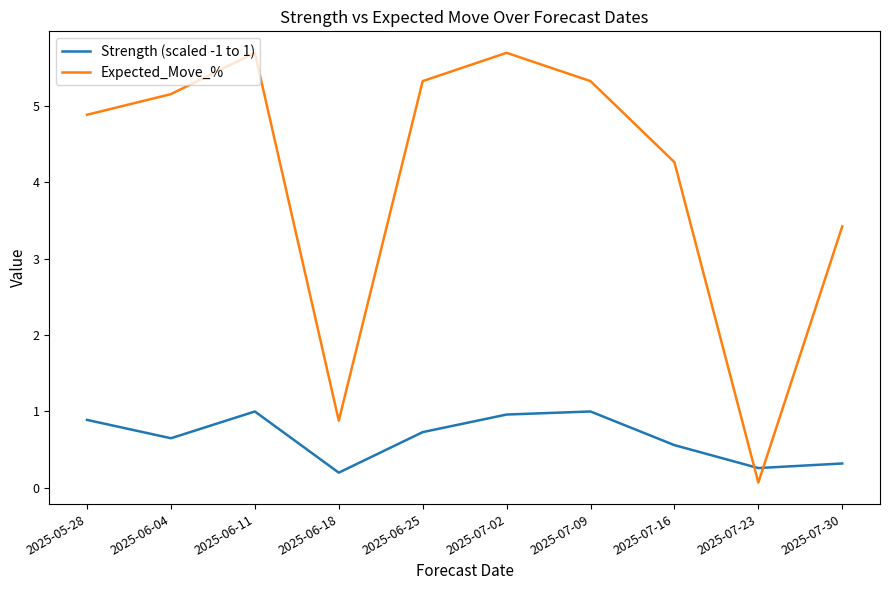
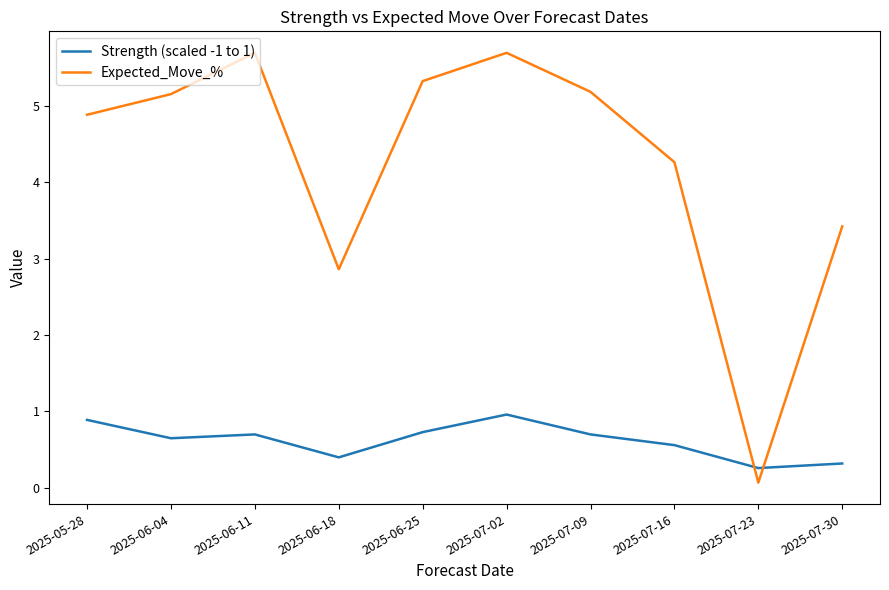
Strength (scaled -1 to 1), 2025-06-11: 1.0 -> 0.7
Strength (scaled -1 to 1), 2025-06-18: 0.2 -> 0.4
Expected_Move_%, 2025-06-18: 0.9 -> 2.9
Strength (scaled -1 to 1), 2025-07-09: 1.0 -> 0.7
Expected_Move_%, 2025-07-09: 5.3 -> 5.2
